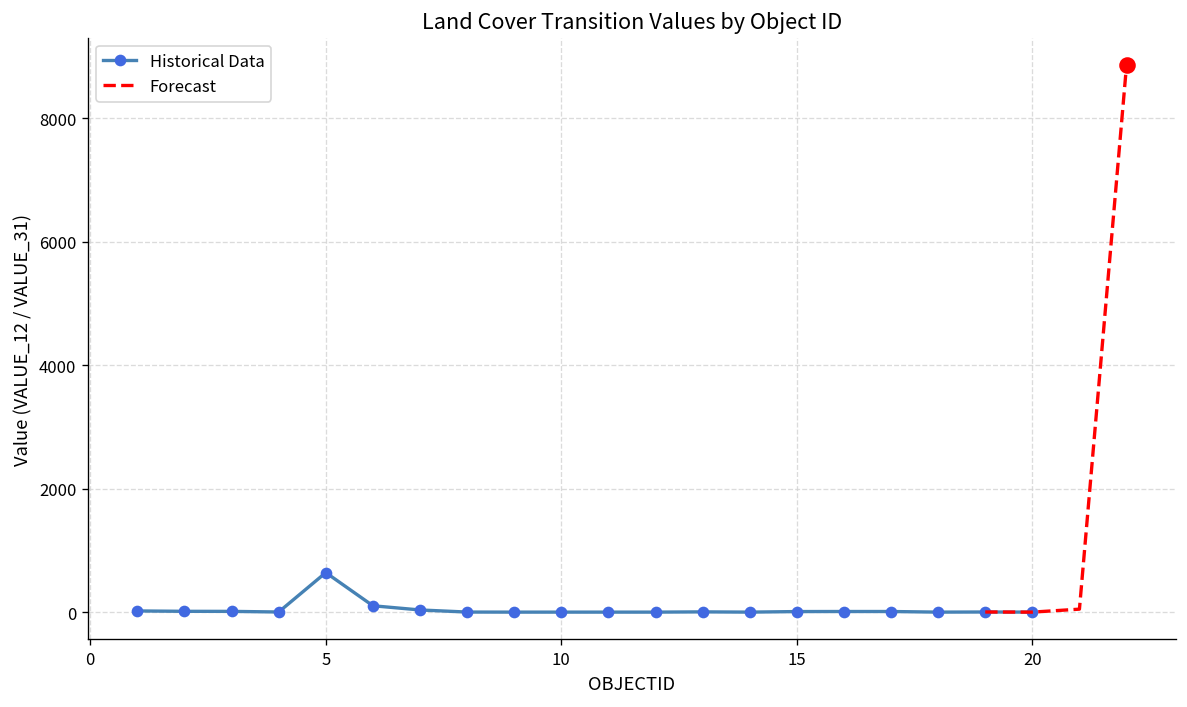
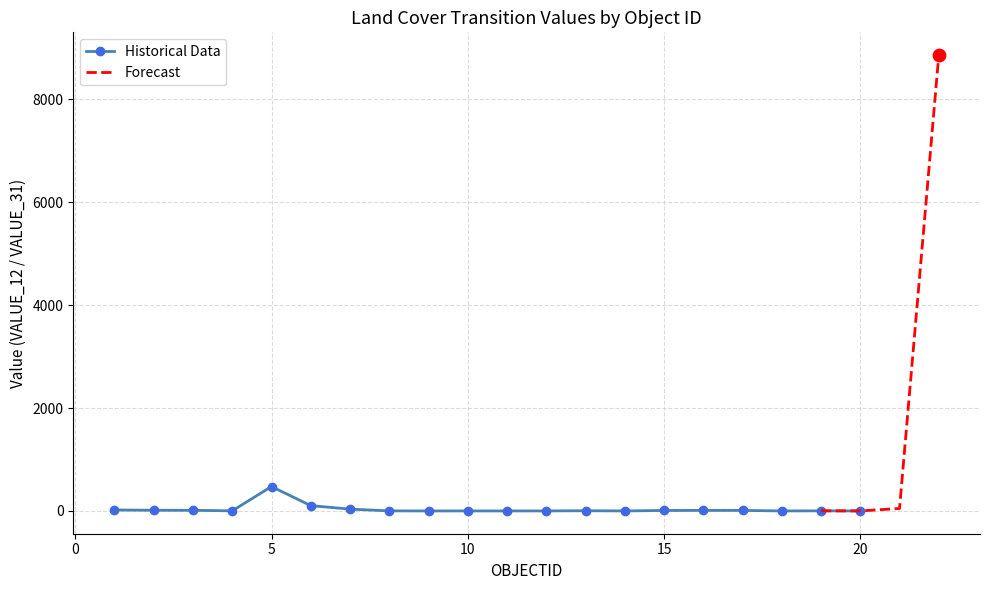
Historical Data, 5: 600 -> 500
